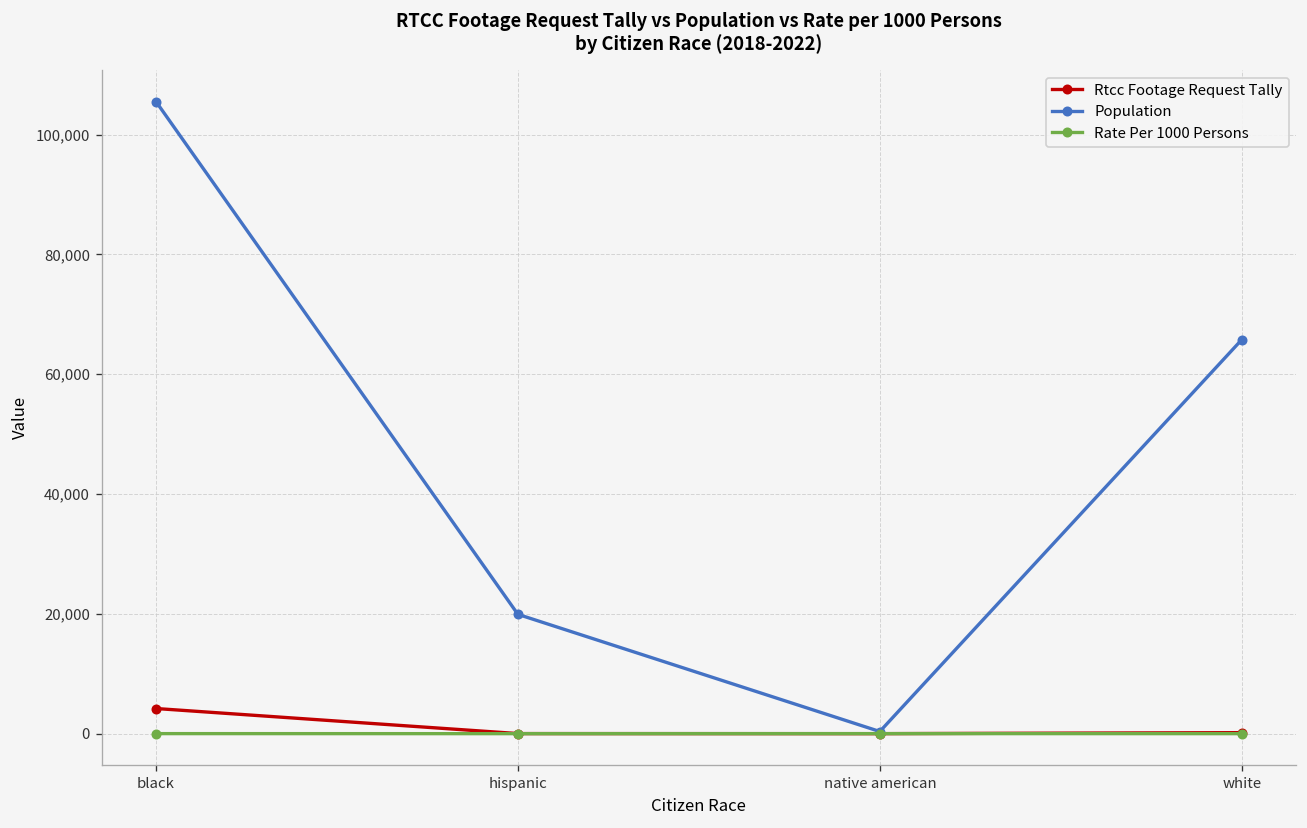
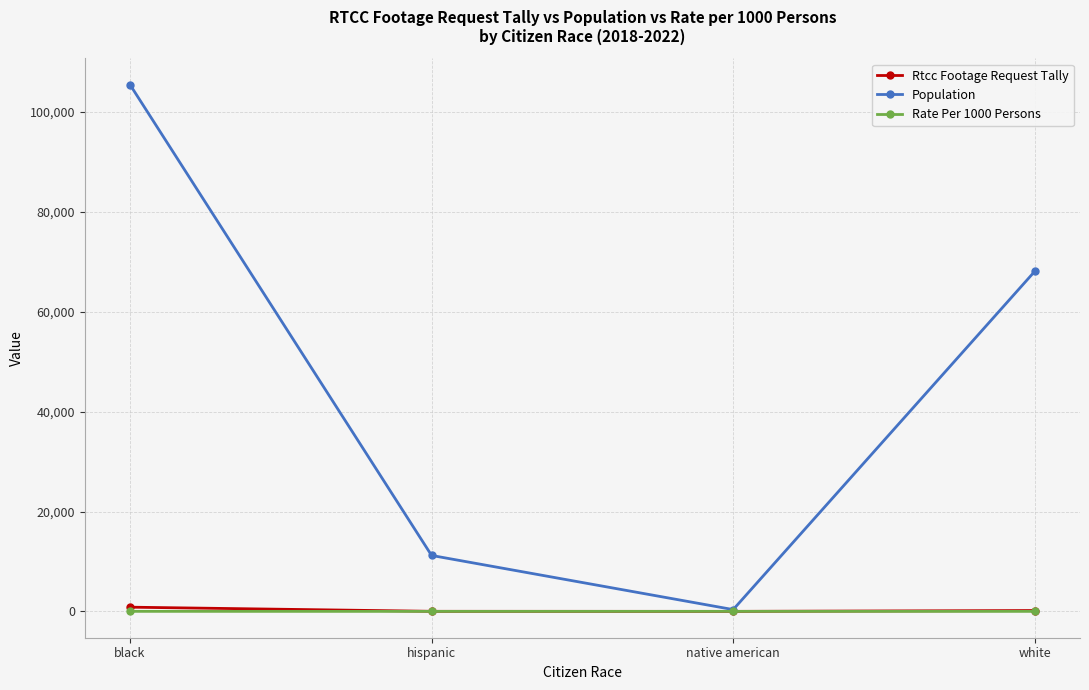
Rtcc Footage Request Tally, black: 4,000 -> 1,000
Population, hispanic: 20,000 -> 11,000
Population, white: 66,000 -> 68,000
